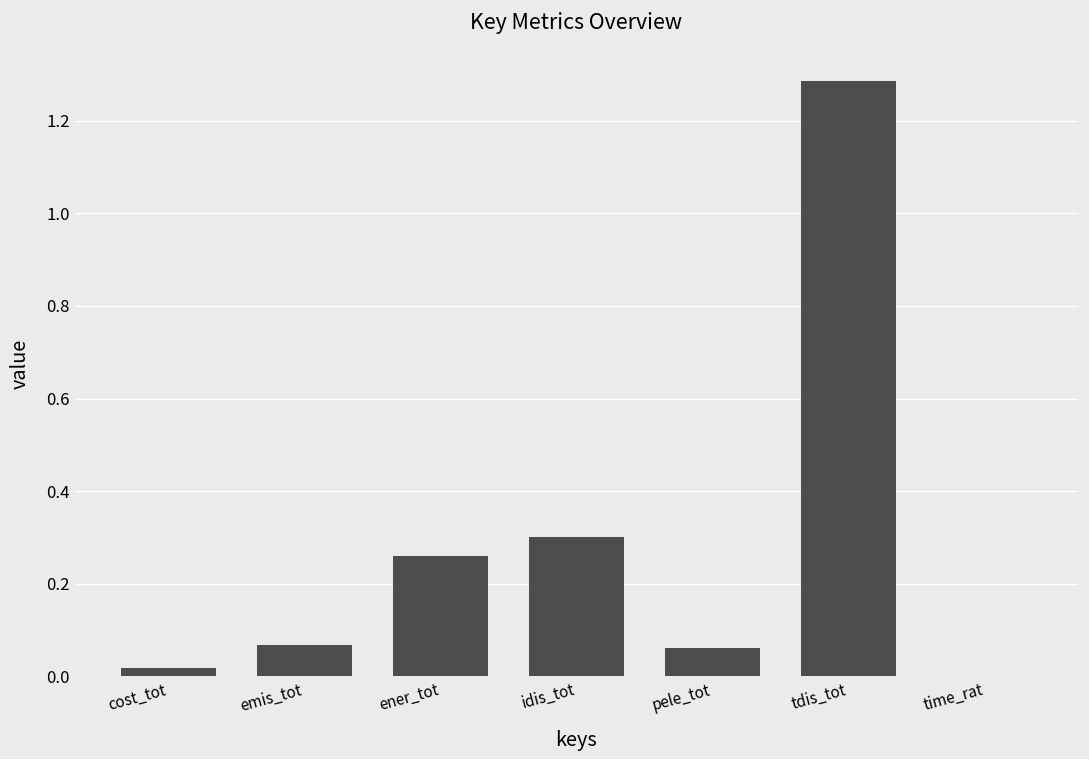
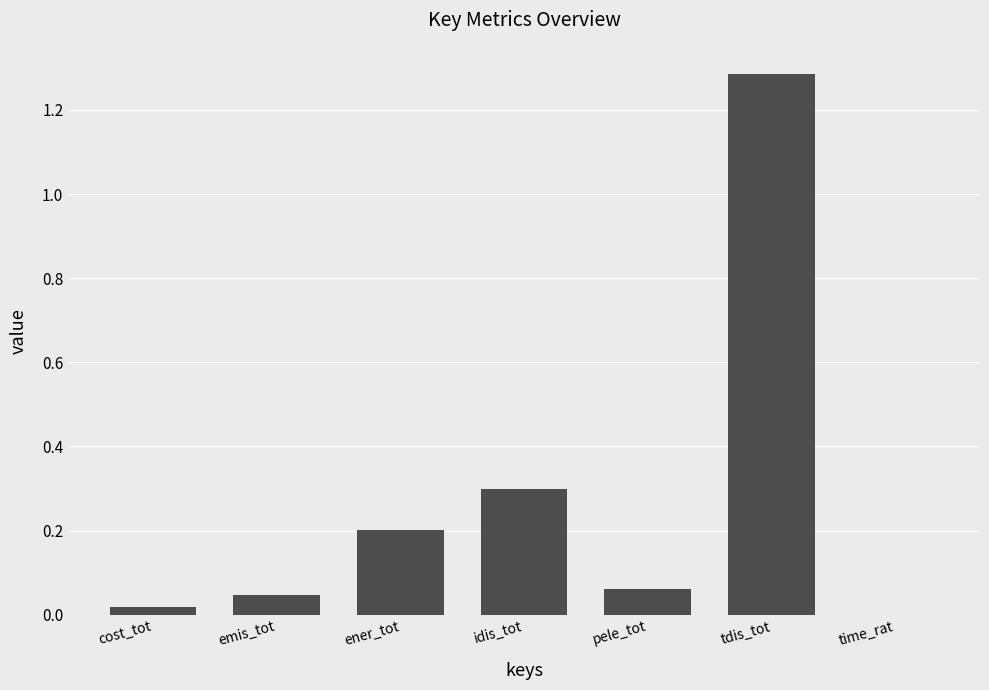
emis_tot: 0.07 -> 0.05
ener_tot: 0.26 -> 0.20
